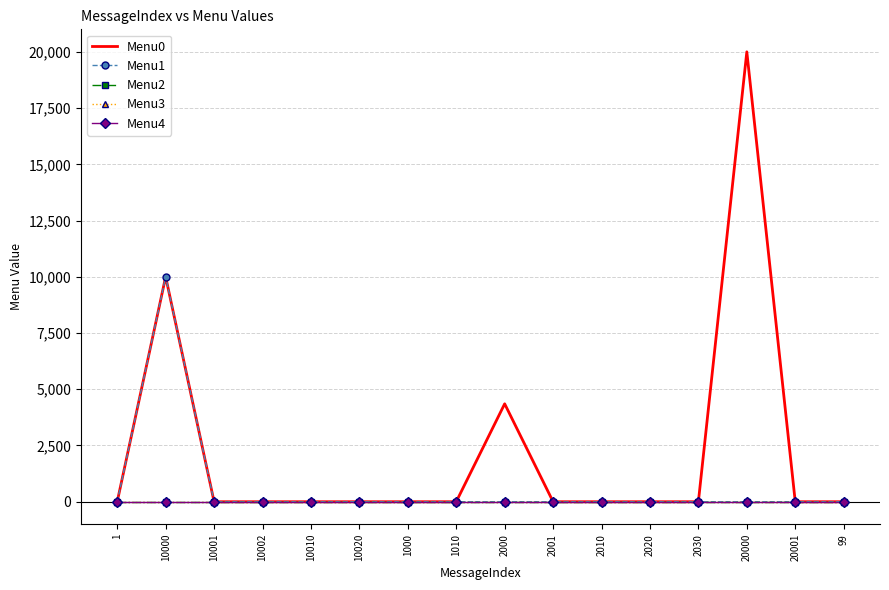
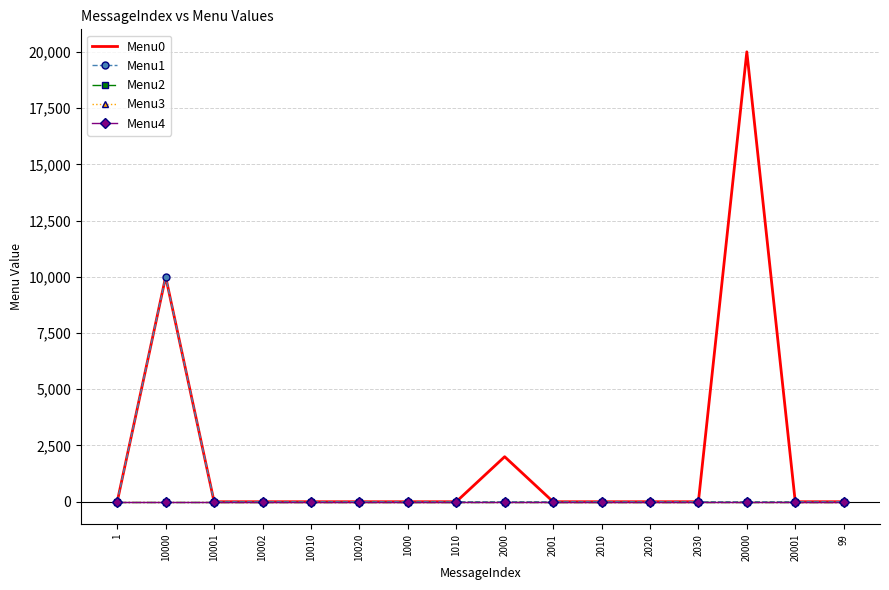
Menu0, 2000: 4,400 -> 2,000
